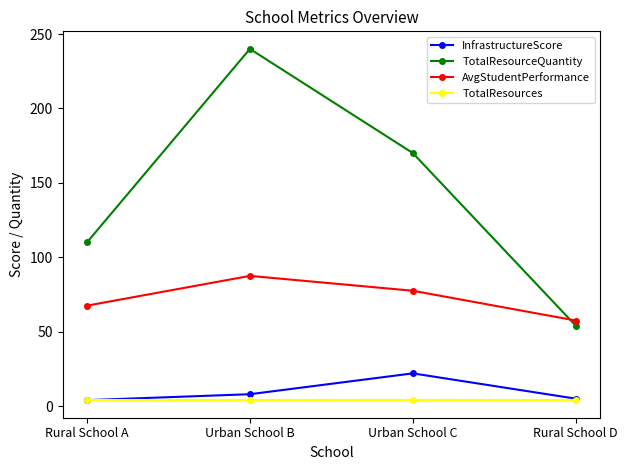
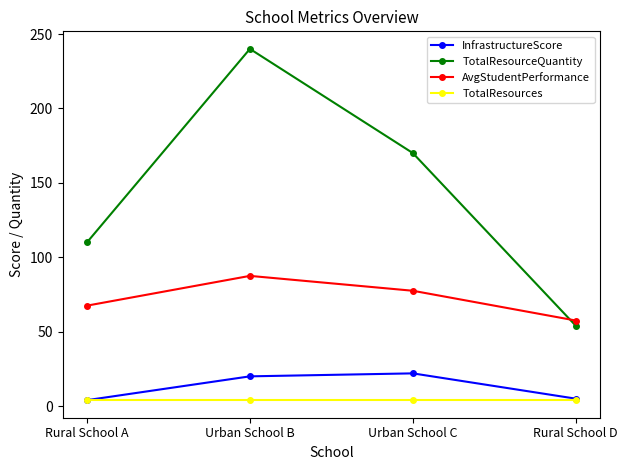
InfrastructureScore, Urban School B: 8 -> 20
